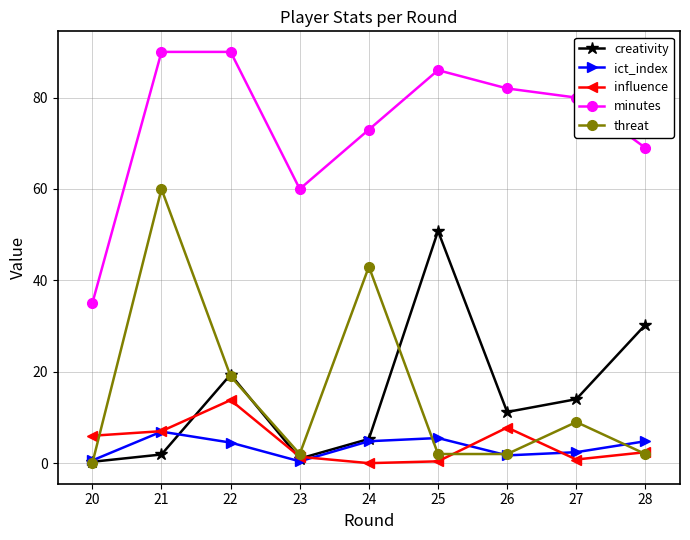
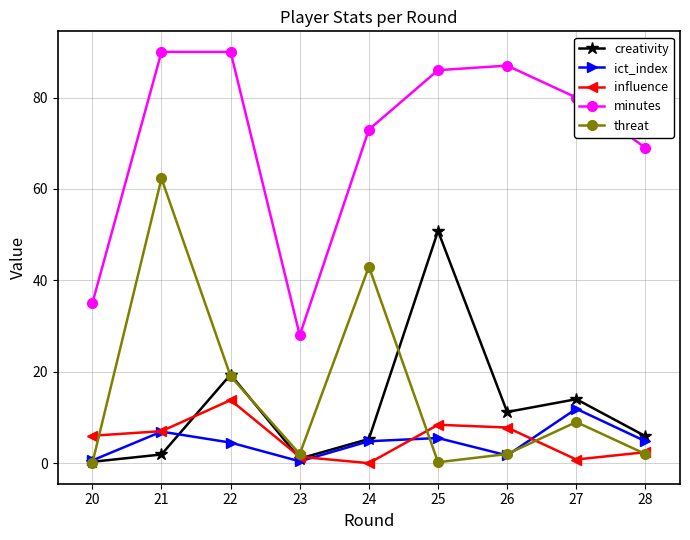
threat, 21: 60 -> 62
minutes, 23: 60 -> 28
influence, 25: 0 -> 8
threat, 25: 2 -> 0
minutes, 26: 82 -> 87
ict_index, 27: 2 -> 12
creativity, 28: 30 -> 6
